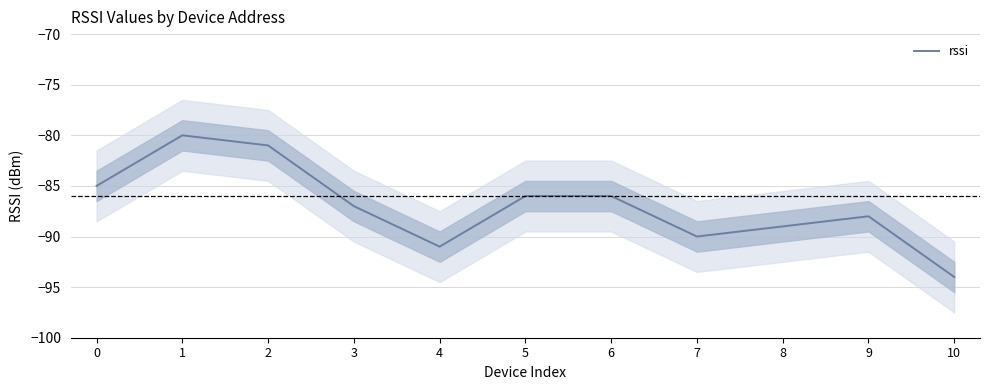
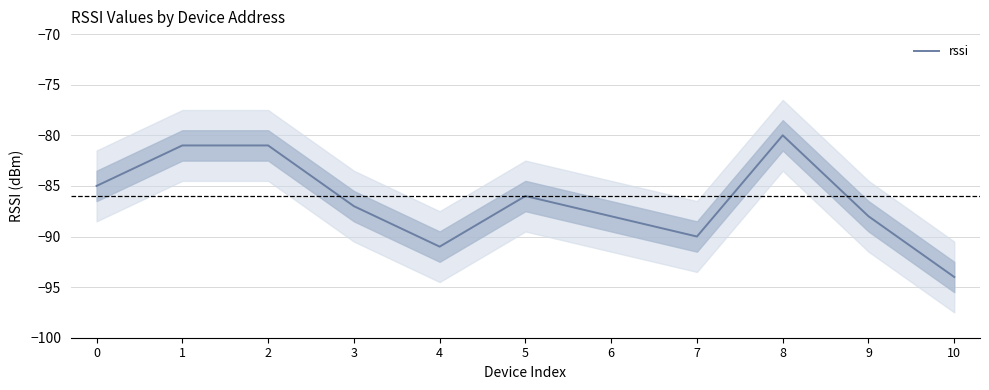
rssi, 1: -80 -> -81
rssi, 6: -86 -> -88
rssi, 8: -89 -> -80
